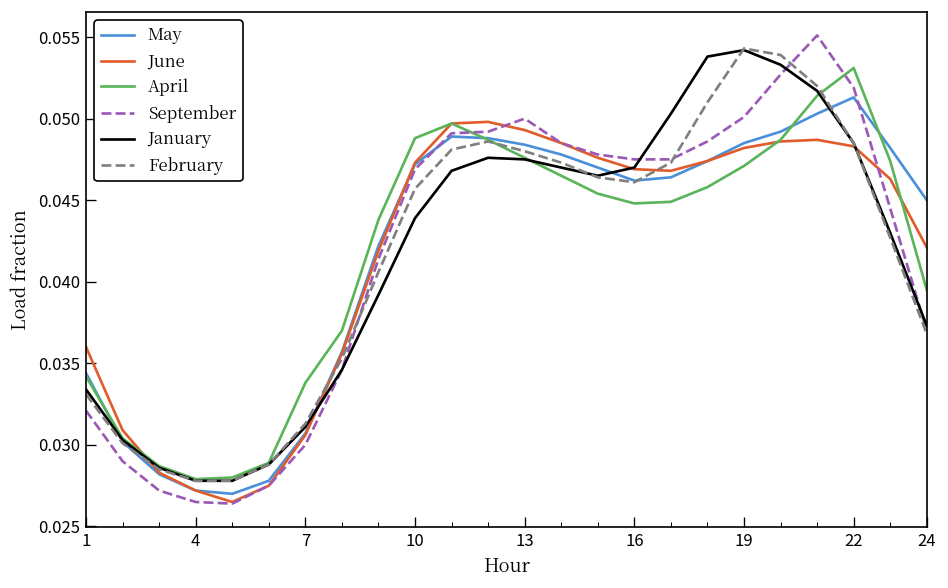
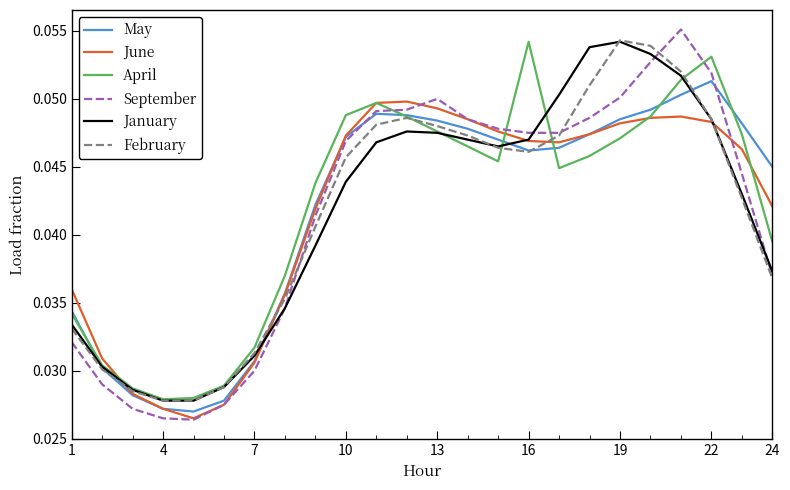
April, 7: 0.0338 -> 0.0317
April, 16: 0.0448 -> 0.0542
